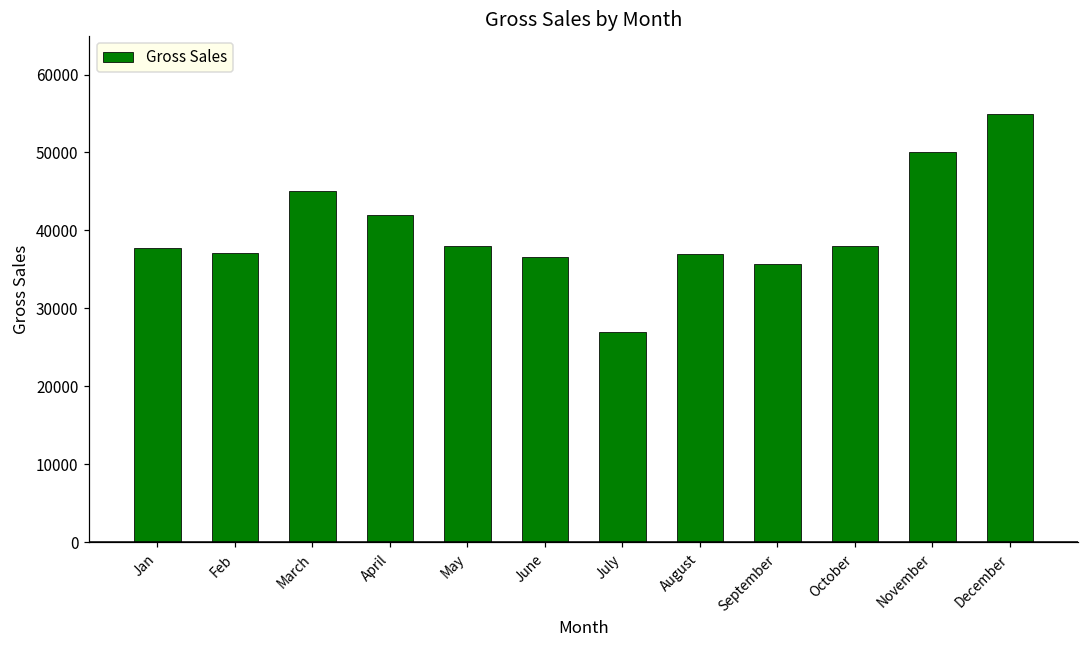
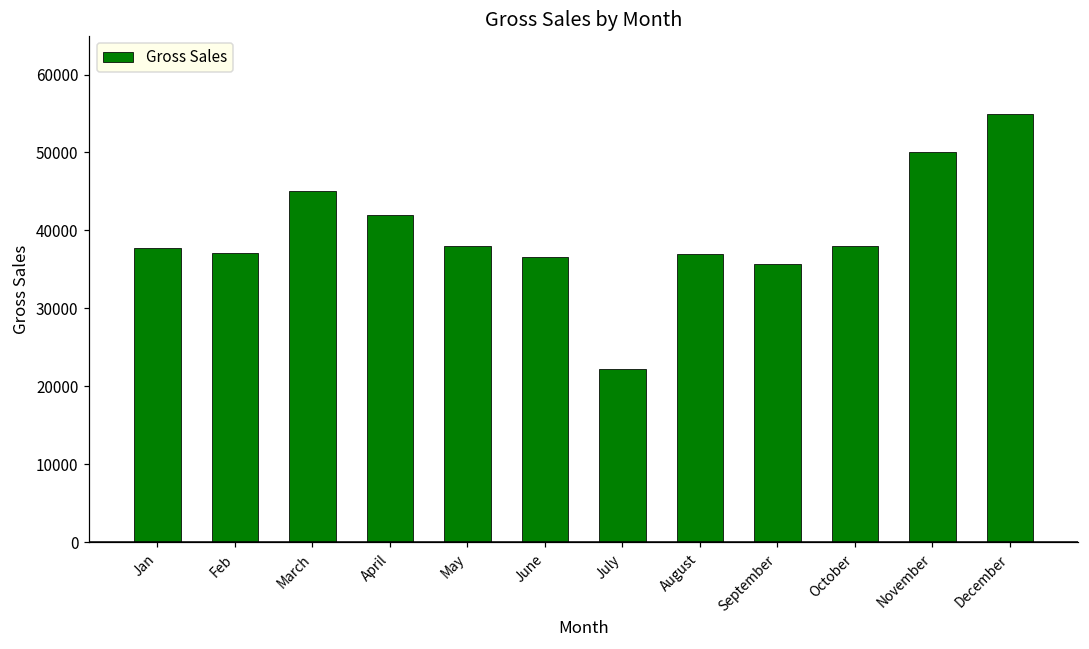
July: 27000 -> 22000
